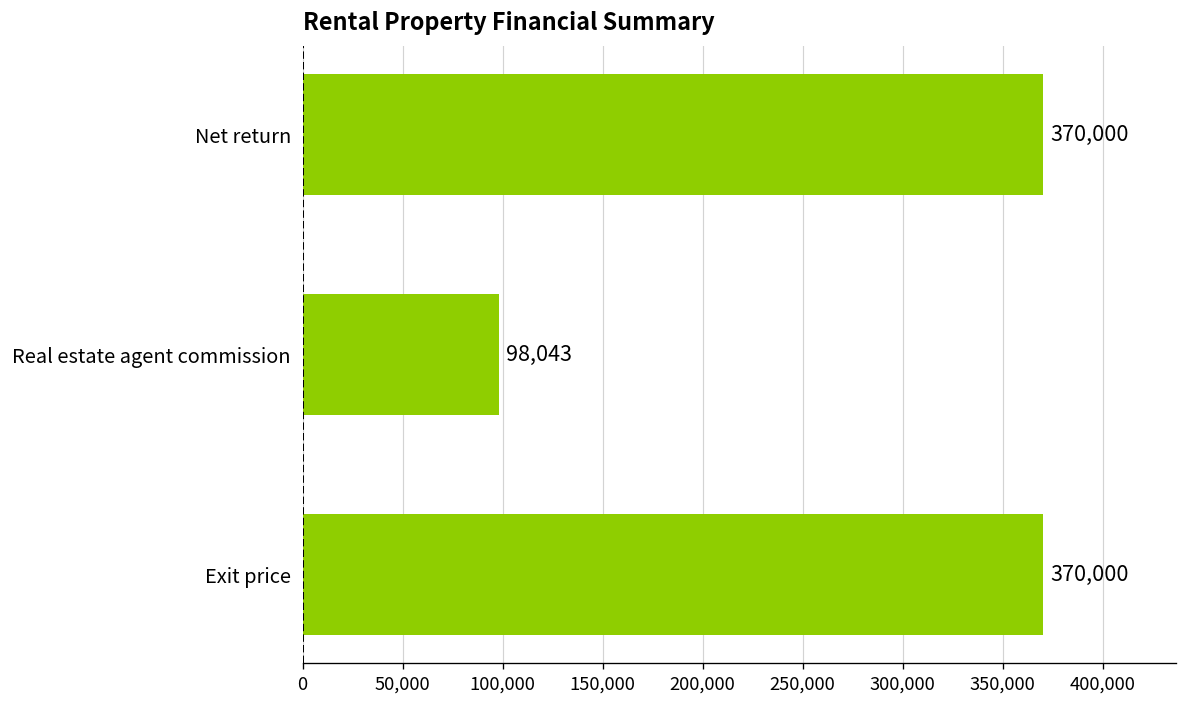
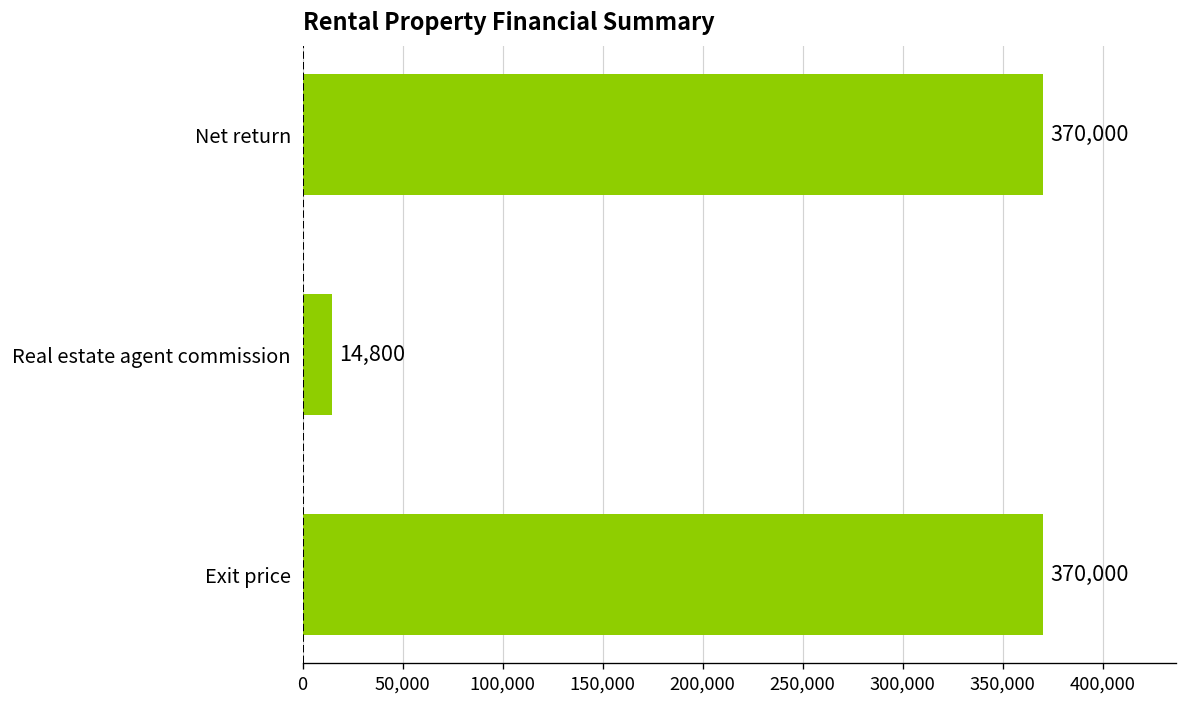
Real estate agent commission: 98,043 -> 14,800
